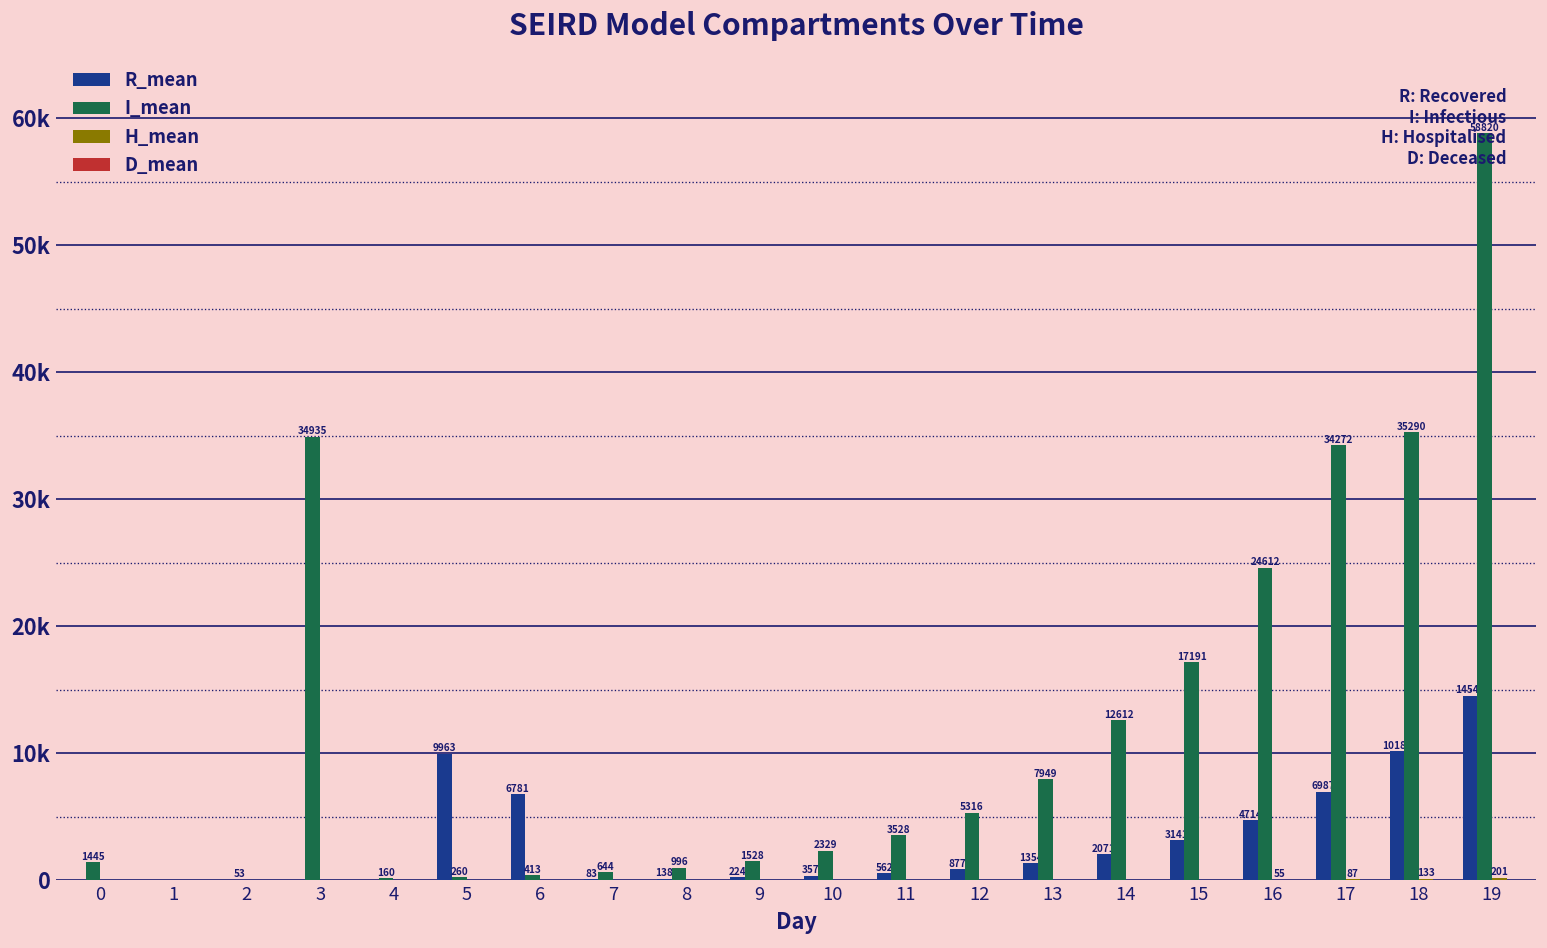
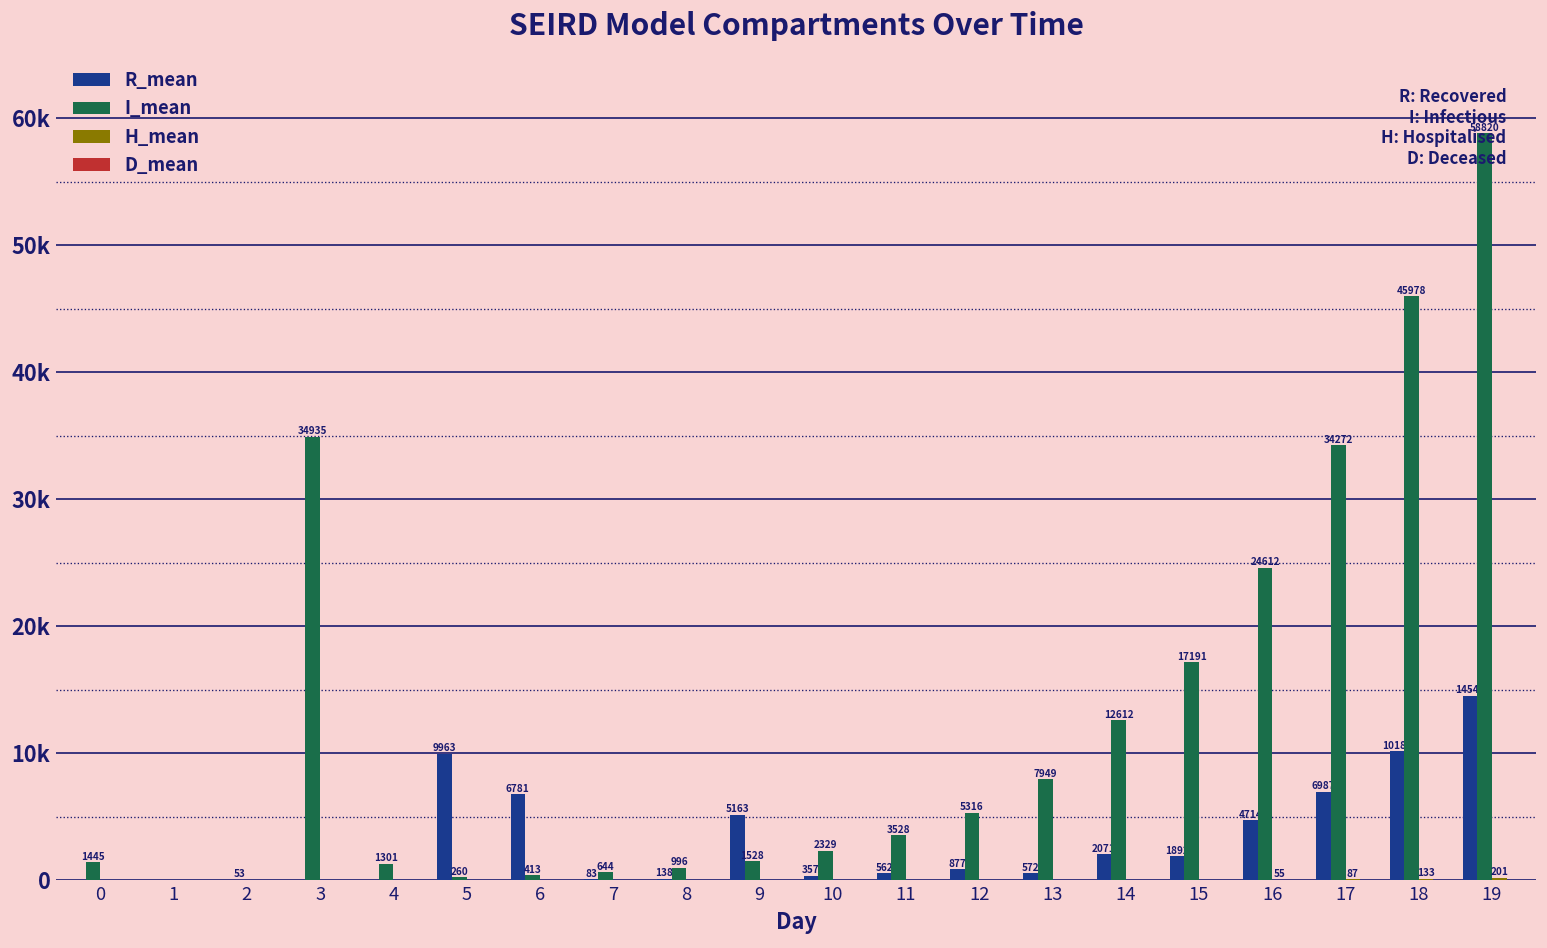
I_mean, 4: 160 -> 1301
R_mean, 9: 224 -> 5163
R_mean, 13: 1354 -> 572
R_mean, 15: 3141 -> 1892
I_mean, 18: 35290 -> 45978
